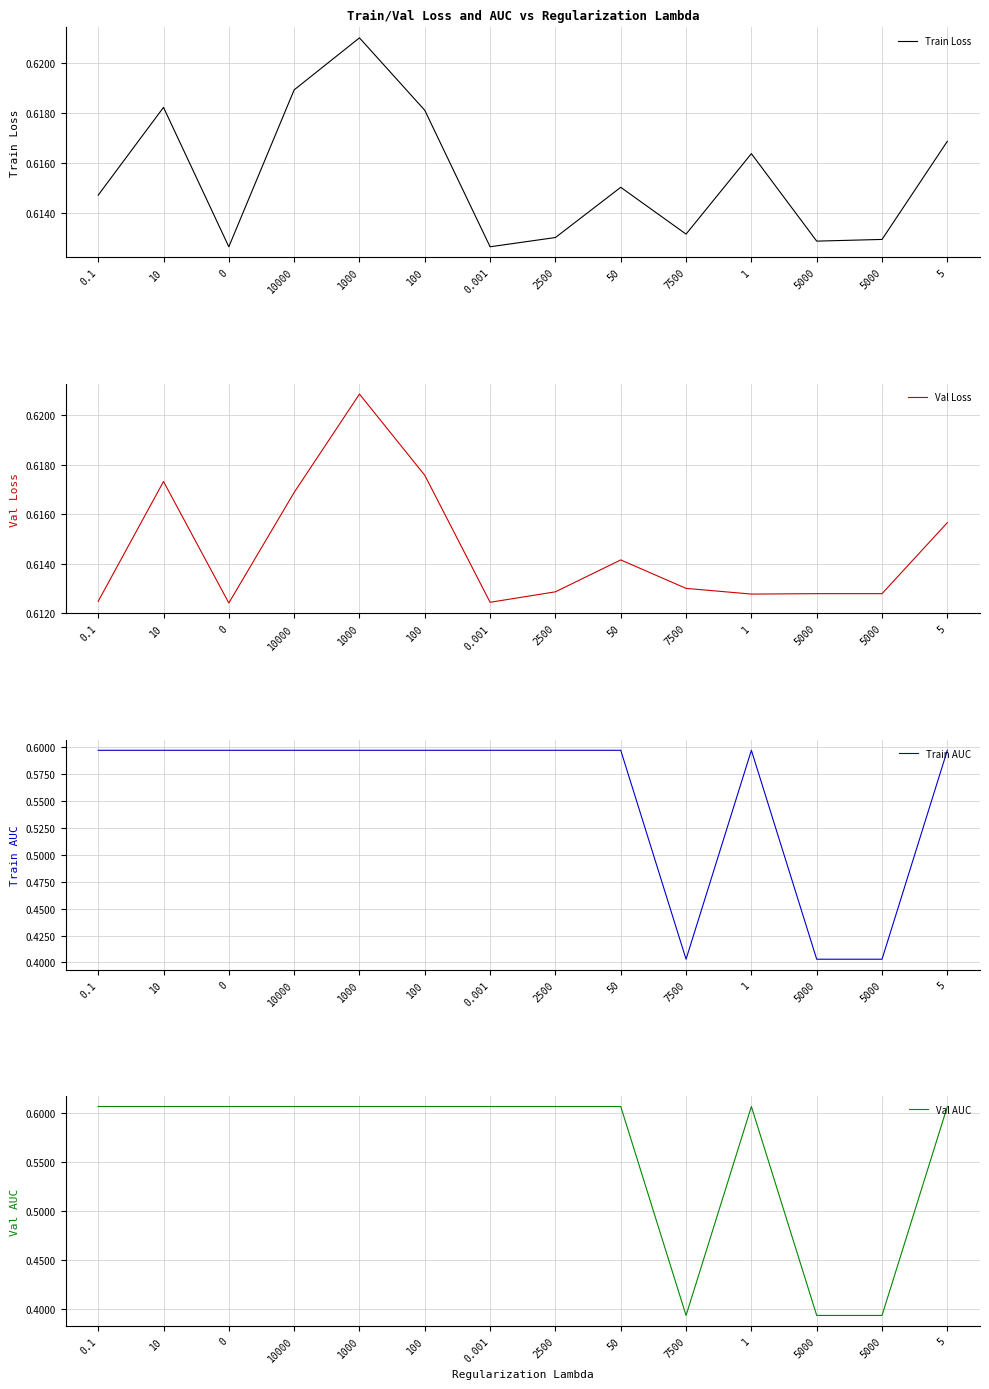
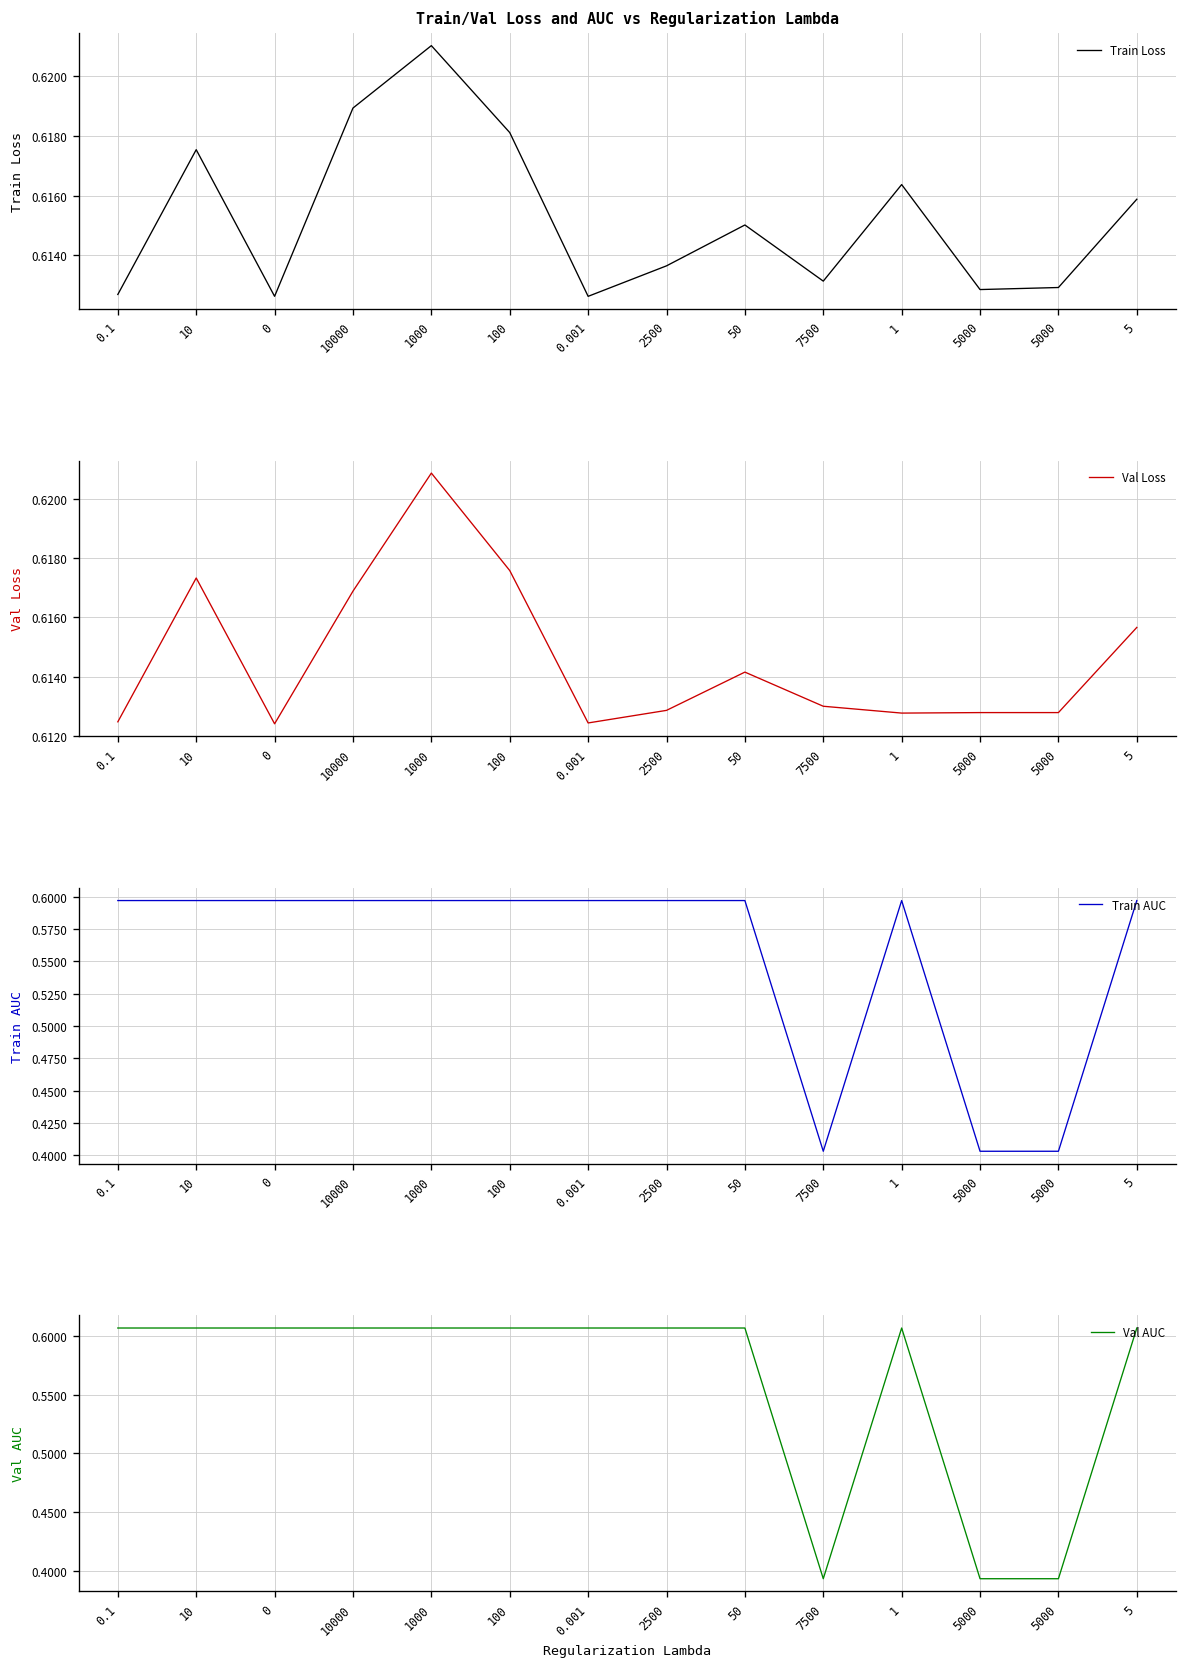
Train/Val Loss and AUC vs Regularization Lambda, 0.1: 0.6147 -> 0.6127
Train/Val Loss and AUC vs Regularization Lambda, 10: 0.6182 -> 0.6175
Train/Val Loss and AUC vs Regularization Lambda, 2500: 0.6130 -> 0.6137
Train/Val Loss and AUC vs Regularization Lambda, 5: 0.6169 -> 0.6159
